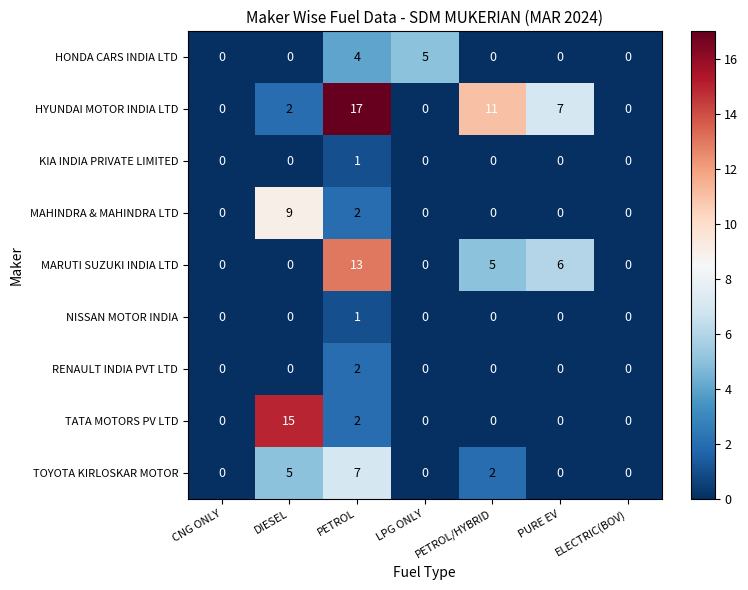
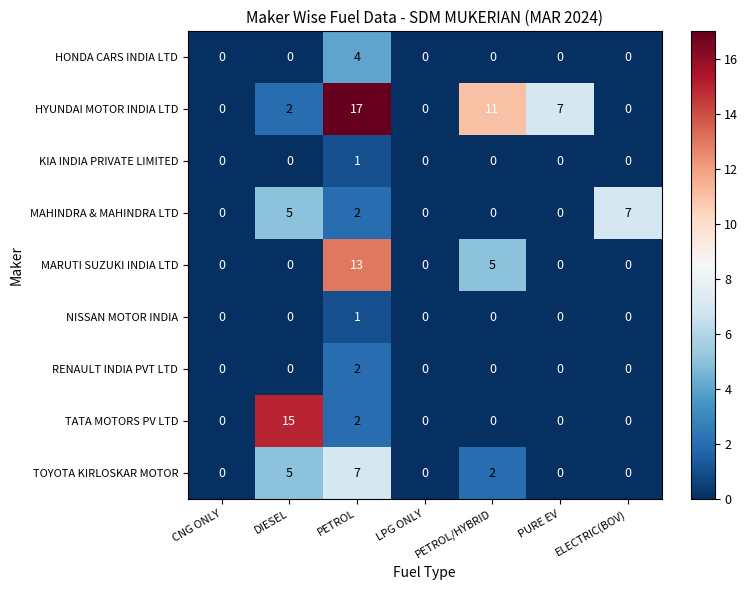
HONDA CARS INDIA LTD, LPG ONLY: 5 -> 0
MAHINDRA & MAHINDRA LTD, DIESEL: 9 -> 5
MAHINDRA & MAHINDRA LTD, ELECTRIC(BOV): 0 -> 7
MARUTI SUZUKI INDIA LTD, PURE EV: 6 -> 0
